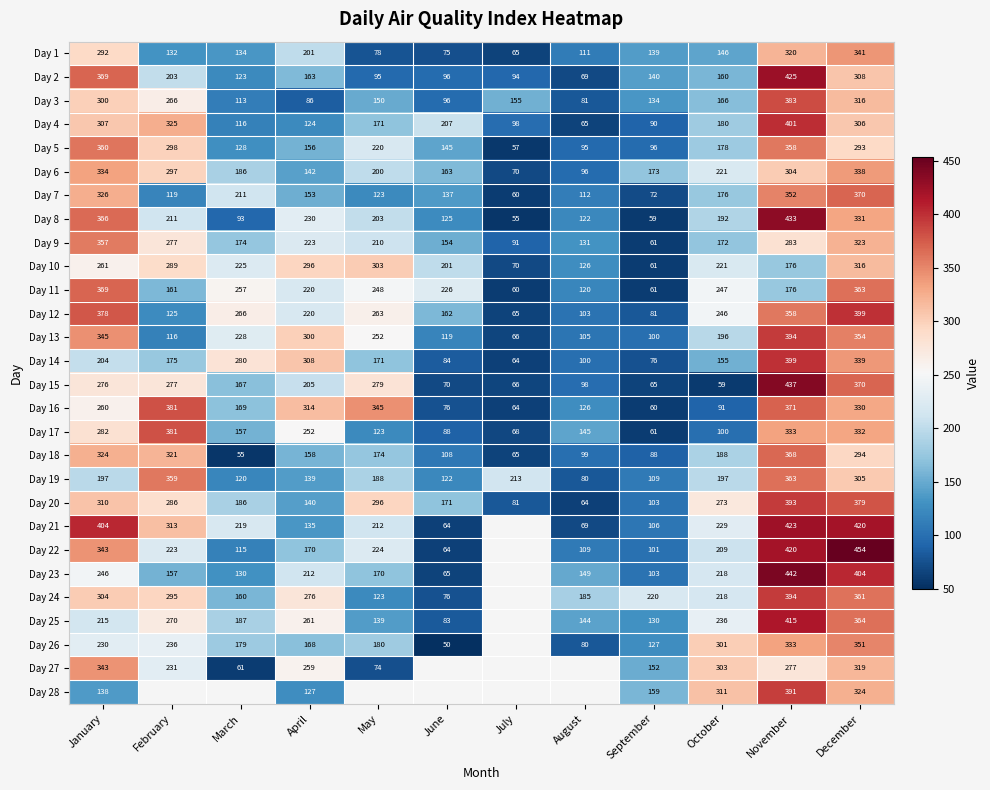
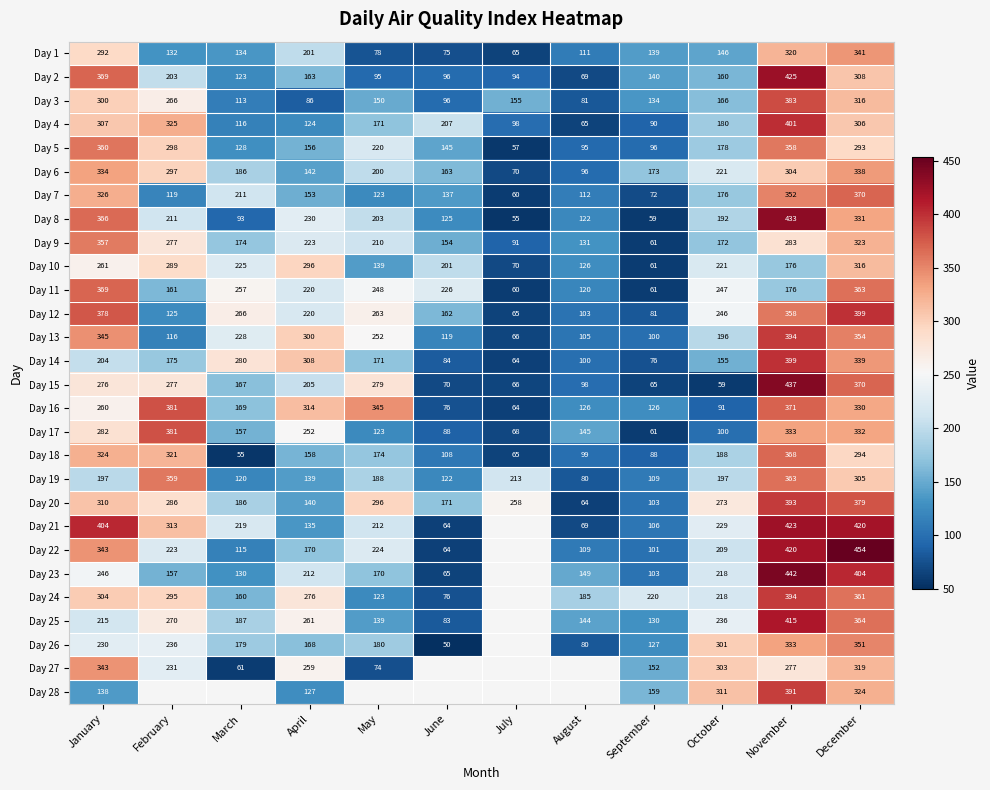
Day 10, May: 303 -> 139
Day 16, September: 60 -> 126
Day 20, July: 81 -> 258
